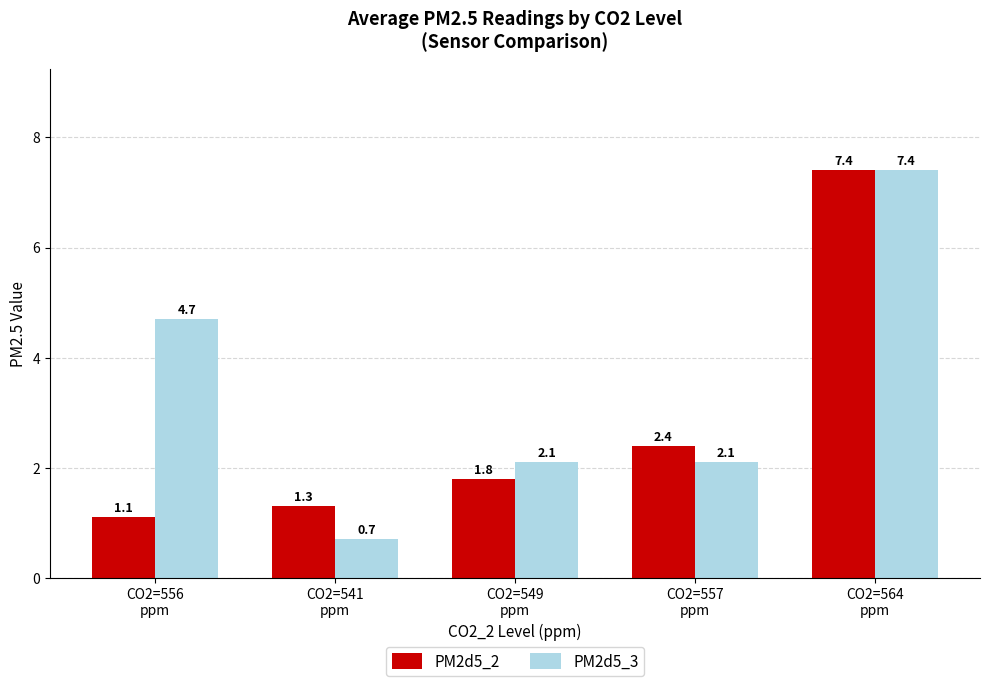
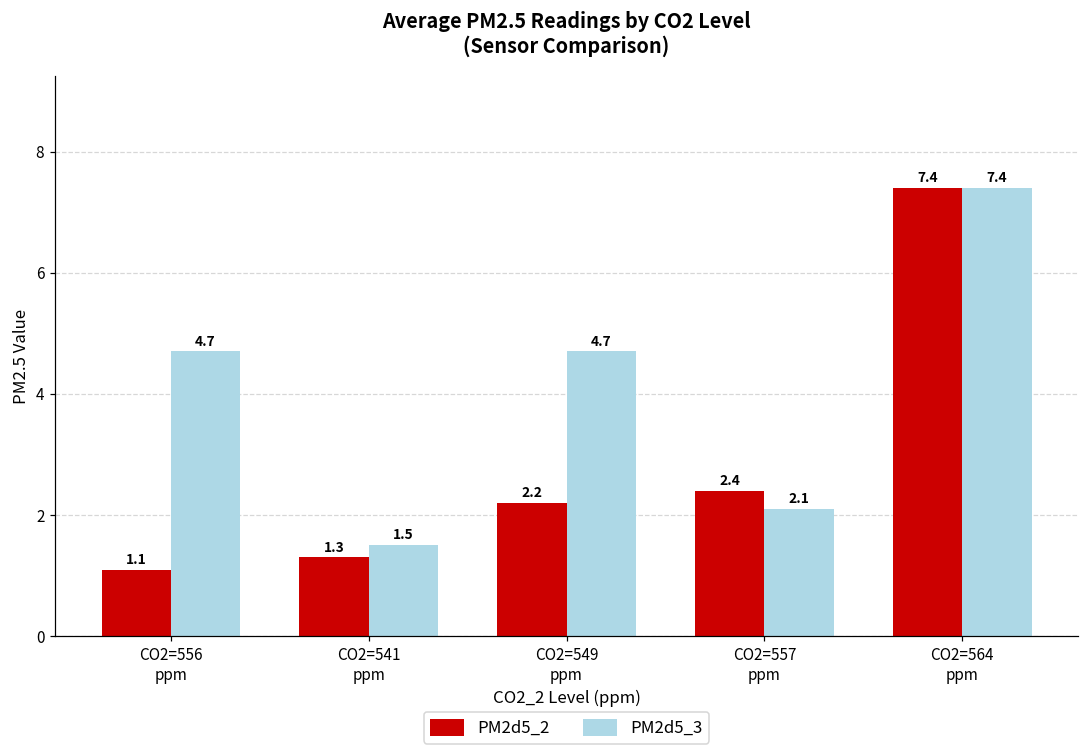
PM2d5_3, CO2=541 ppm: 0.7 -> 1.5
PM2d5_2, CO2=549 ppm: 1.8 -> 2.2
PM2d5_3, CO2=549 ppm: 2.1 -> 4.7
